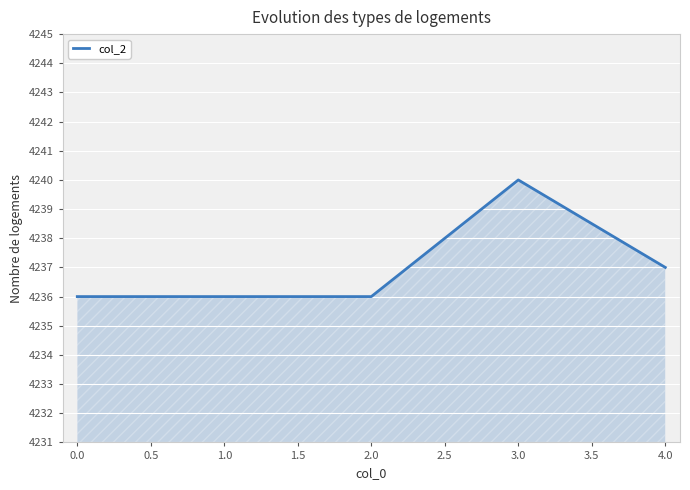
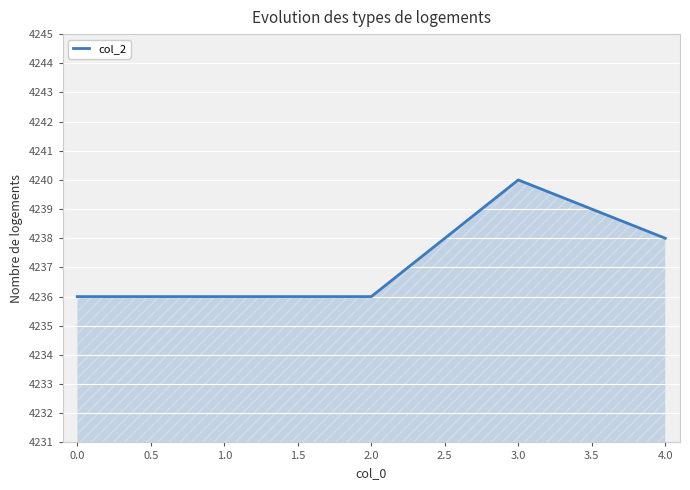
4.0: 4237 -> 4238
